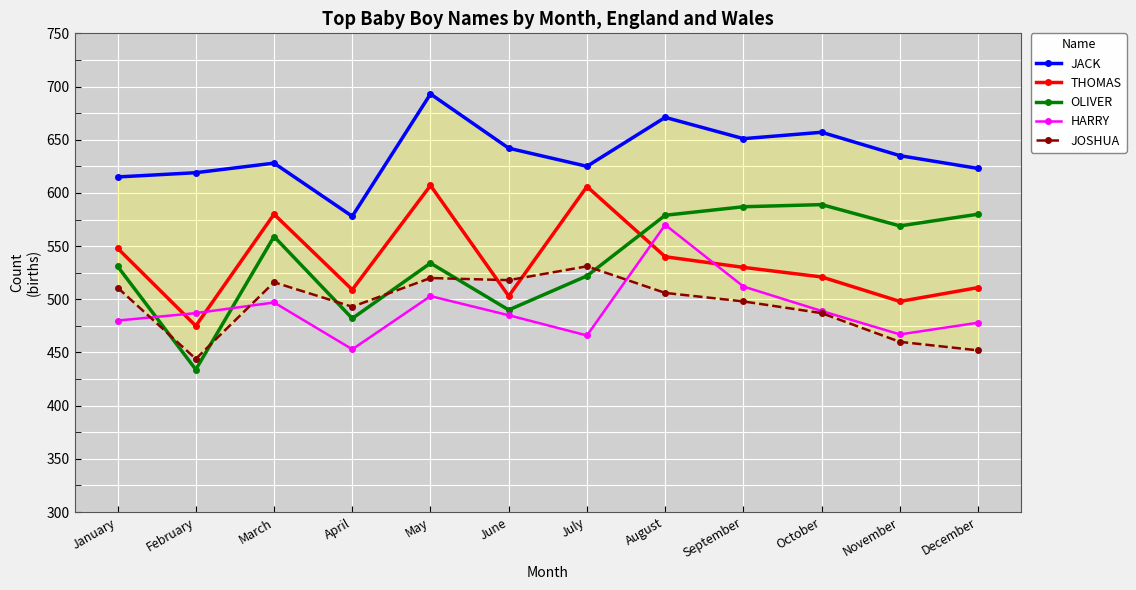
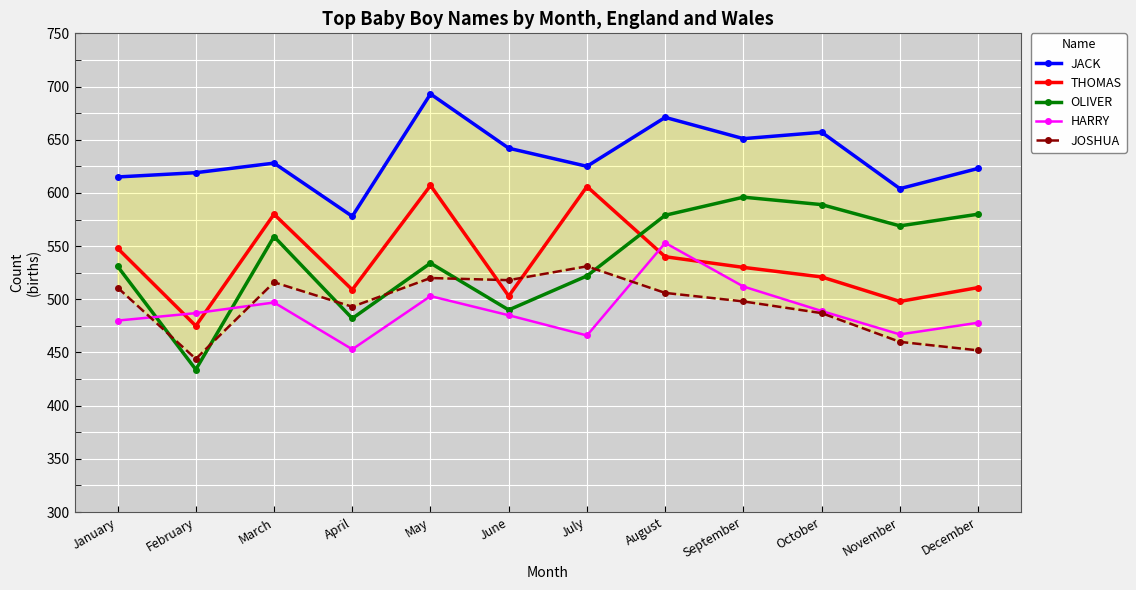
HARRY, August: 570 -> 553
OLIVER, September: 587 -> 596
JACK, November: 635 -> 604
